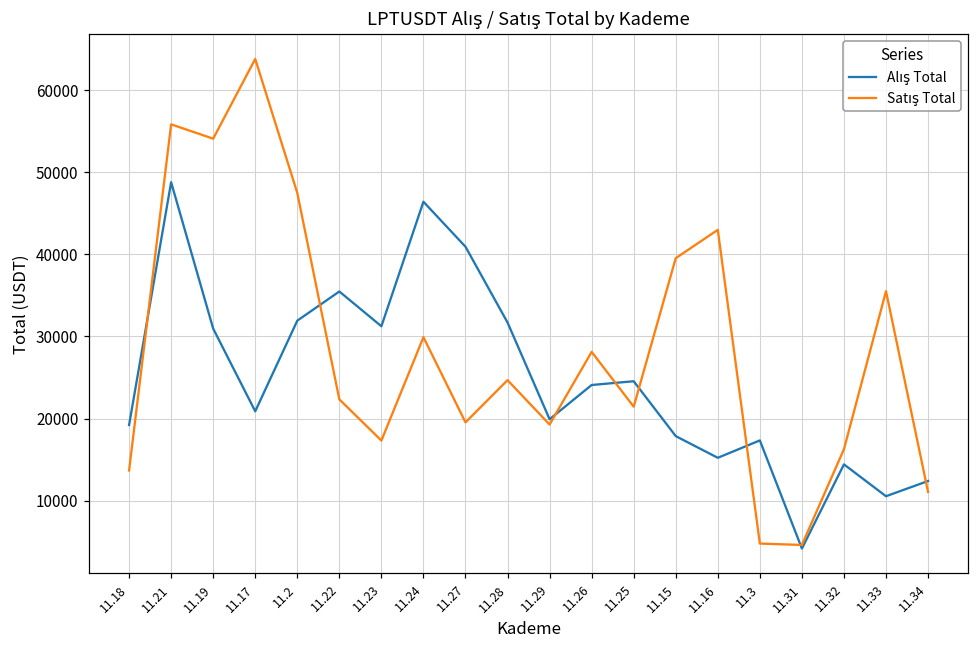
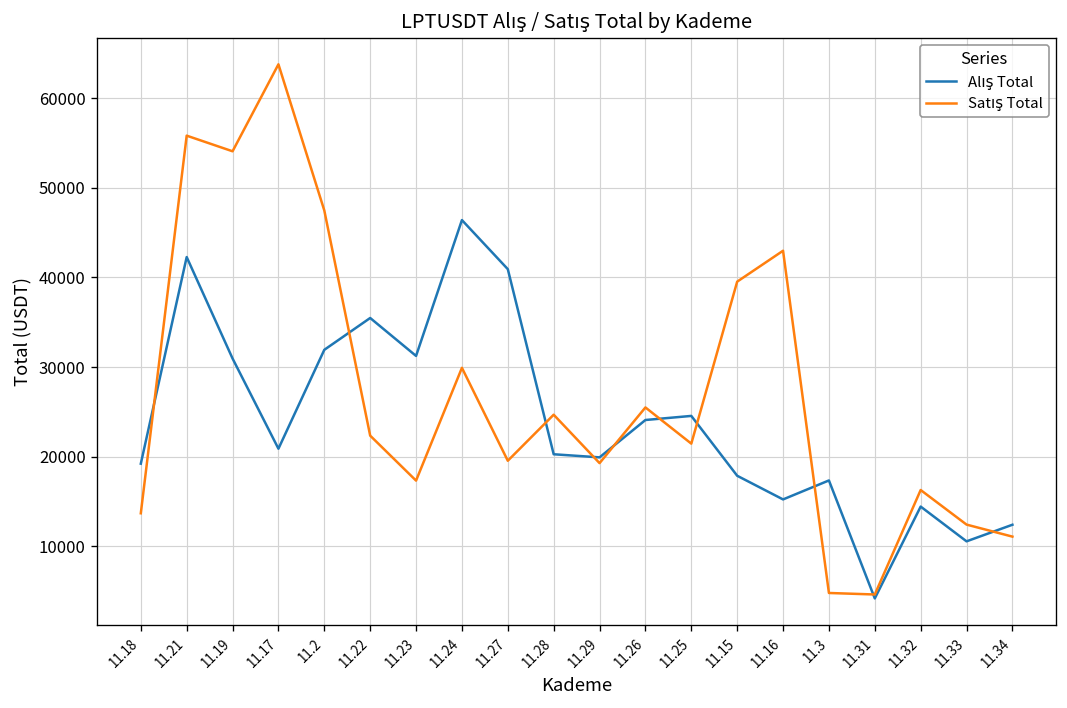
Alış Total, 11.21: 49000 -> 42000
Alış Total, 11.28: 32000 -> 20000
Satış Total, 11.26: 28000 -> 25000
Satış Total, 11.33: 36000 -> 12000
